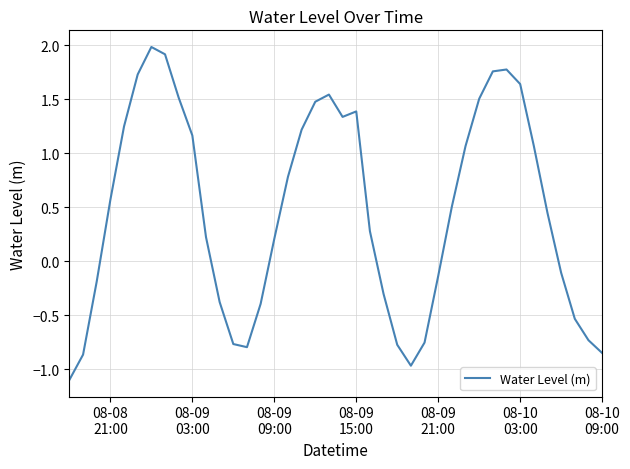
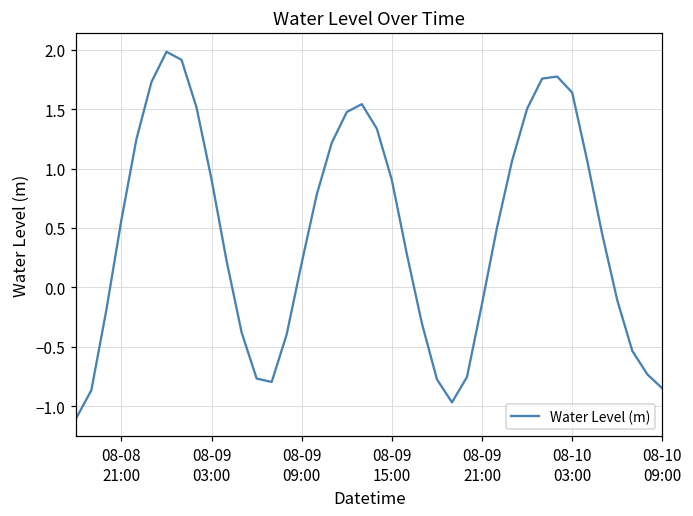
08-09 03:00: 1.16 -> 0.91
08-09 15:00: 1.39 -> 0.90
